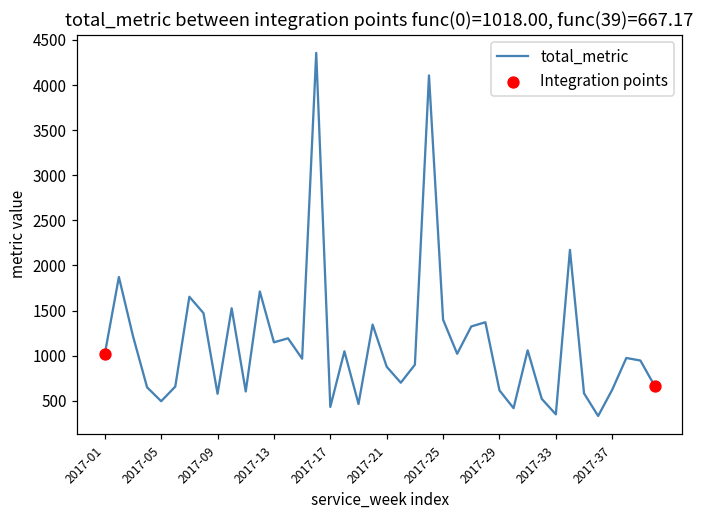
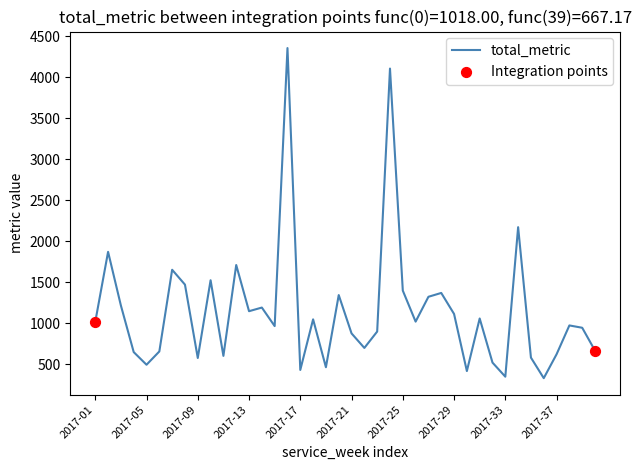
total_metric, 2017-29: 600 -> 1100
